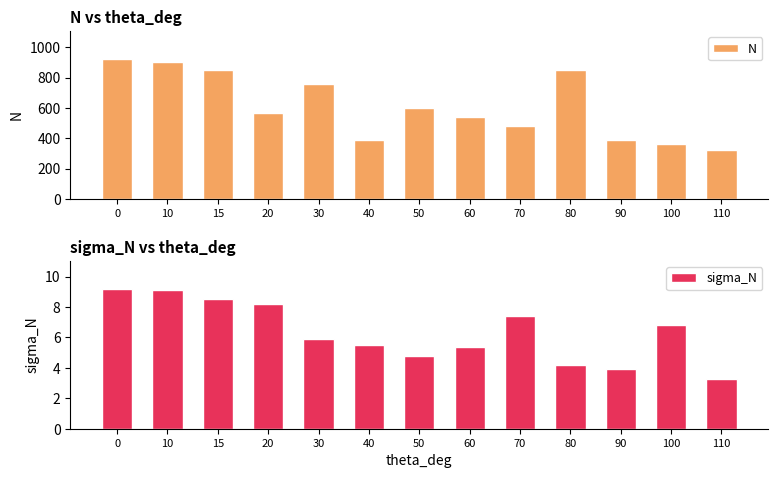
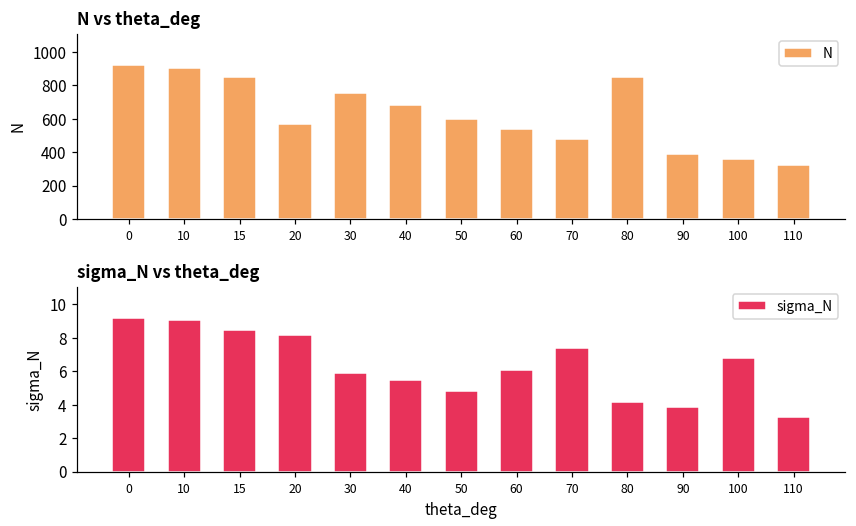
N vs theta_deg, 40: 390 -> 690
sigma_N vs theta_deg, 60: 5.4 -> 6.1
